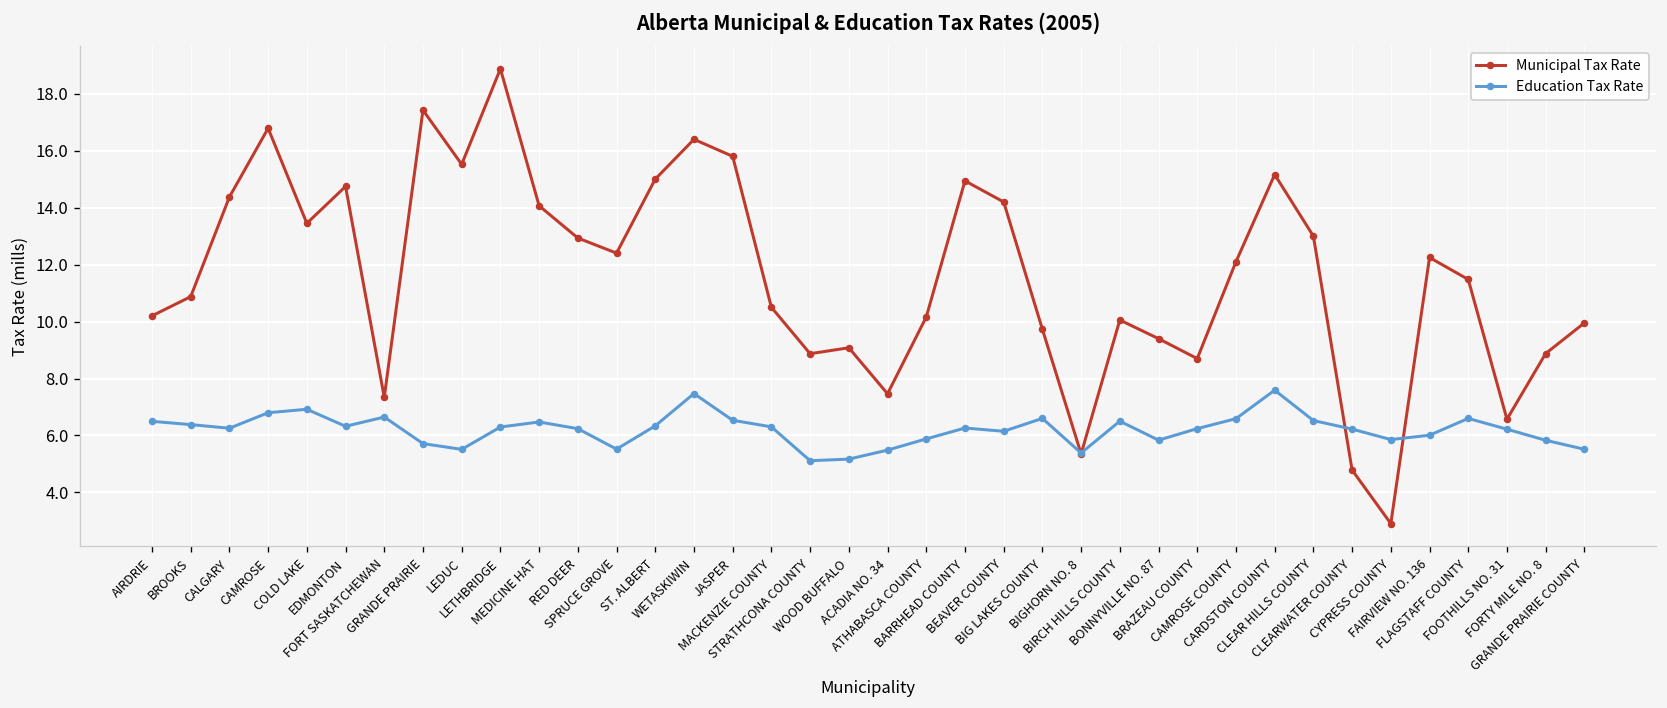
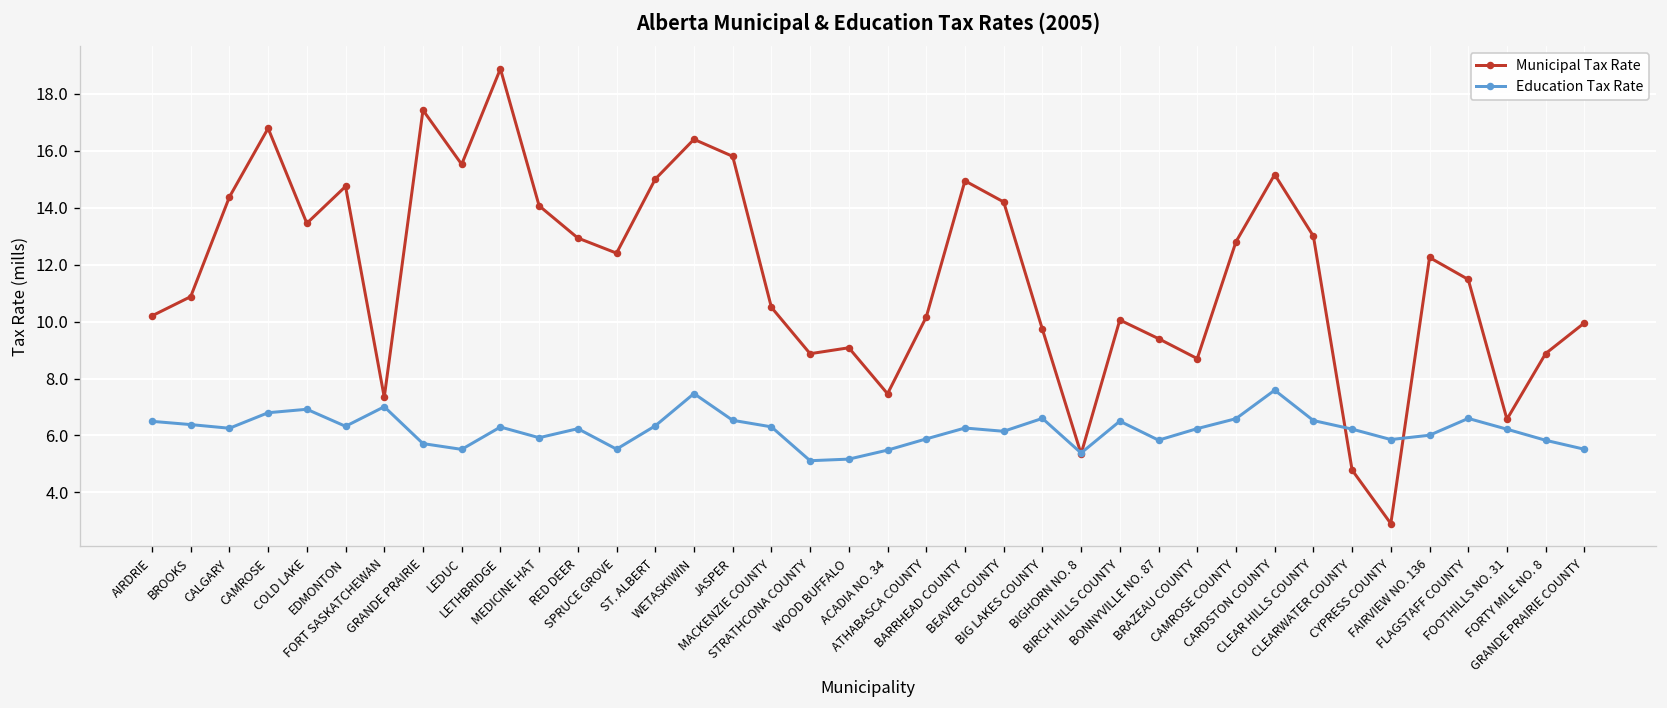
Education Tax Rate, FORT SASKATCHEWAN: 6.6 -> 7.0
Education Tax Rate, MEDICINE HAT: 6.5 -> 5.9
Municipal Tax Rate, CAMROSE COUNTY: 12.1 -> 12.8
